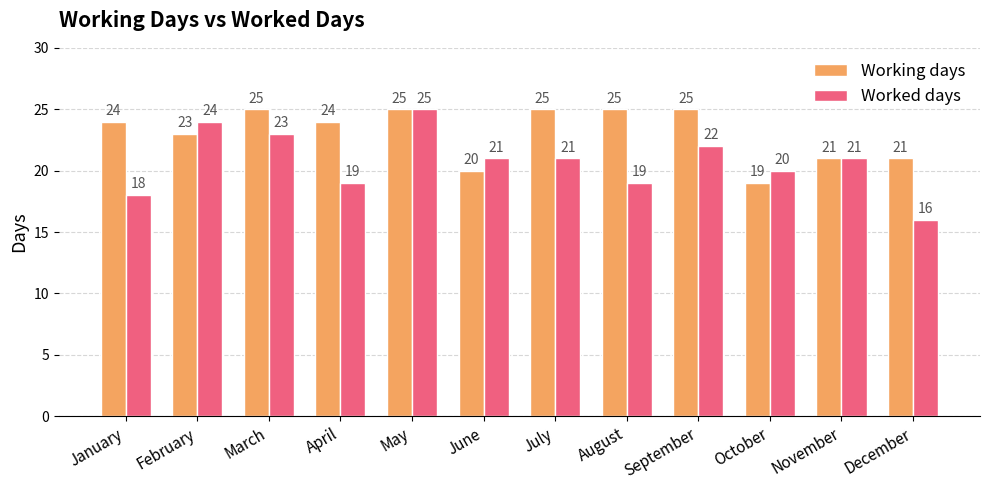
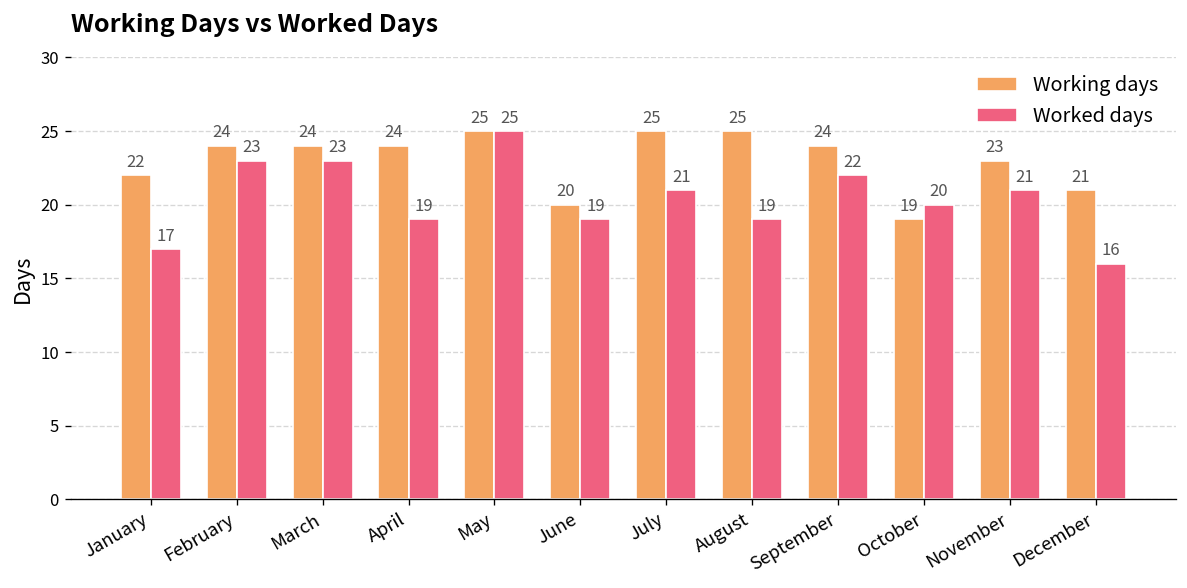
Working days, January: 24 -> 22
Worked days, January: 18 -> 17
Working days, February: 23 -> 24
Worked days, February: 24 -> 23
Working days, March: 25 -> 24
Worked days, June: 21 -> 19
Working days, September: 25 -> 24
Working days, November: 21 -> 23
